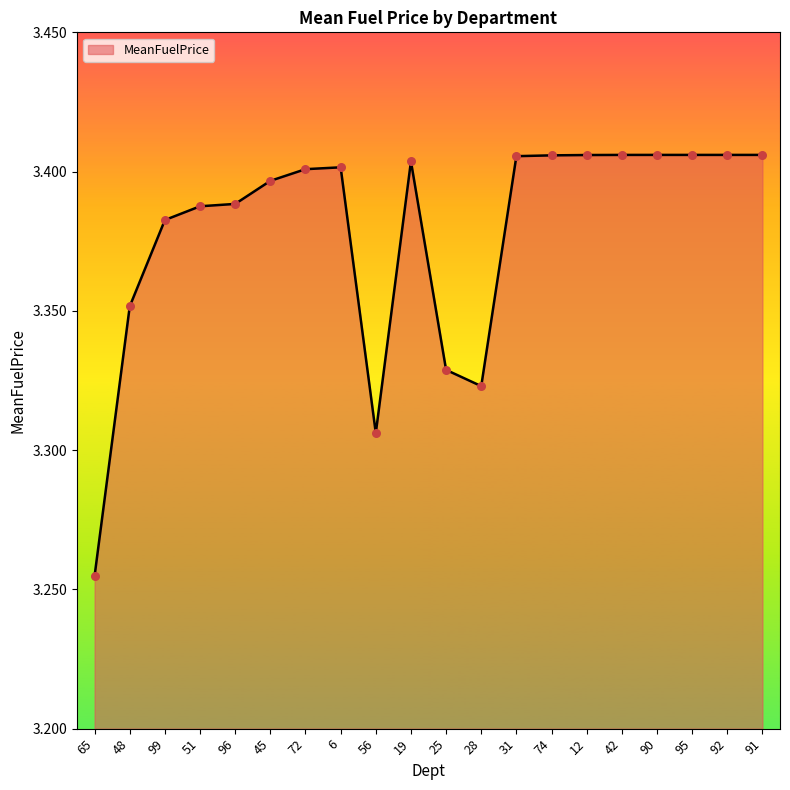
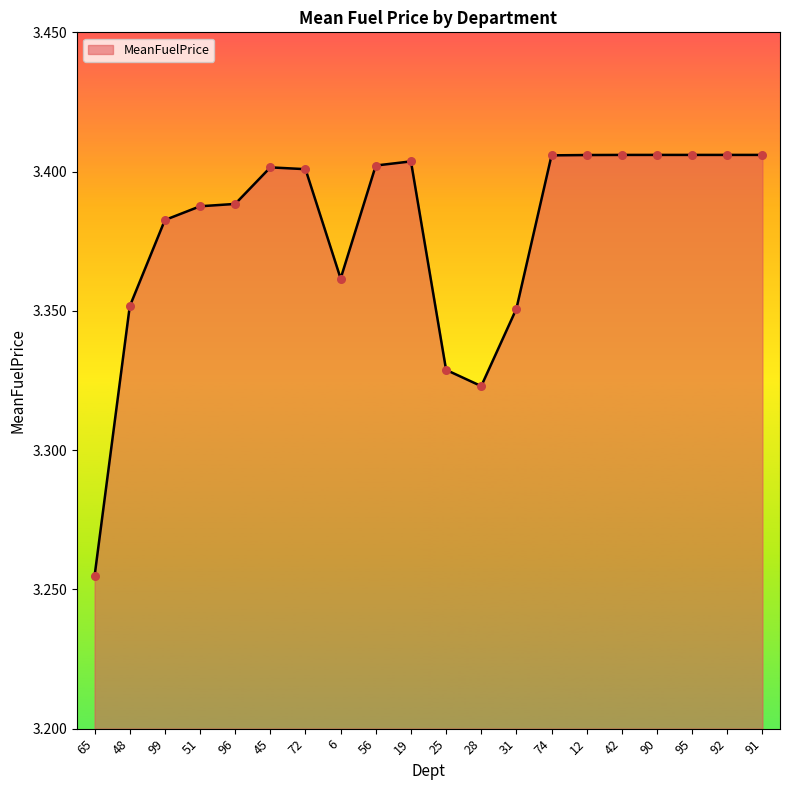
45: 3.397 -> 3.402
6: 3.402 -> 3.362
56: 3.306 -> 3.402
31: 3.406 -> 3.351
